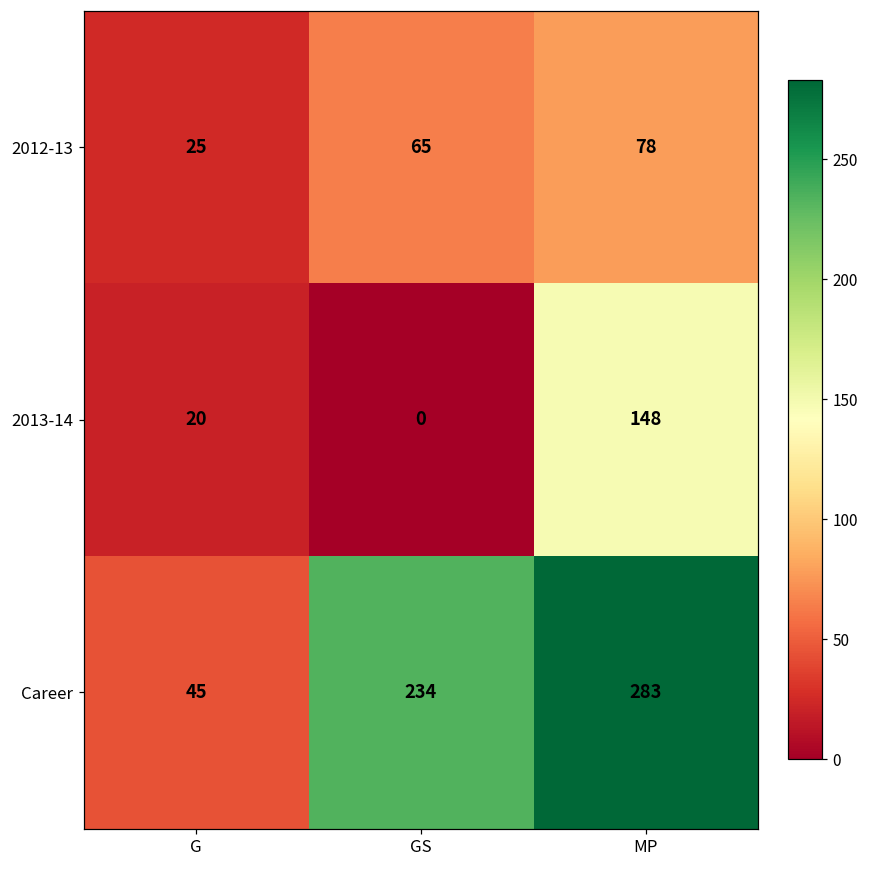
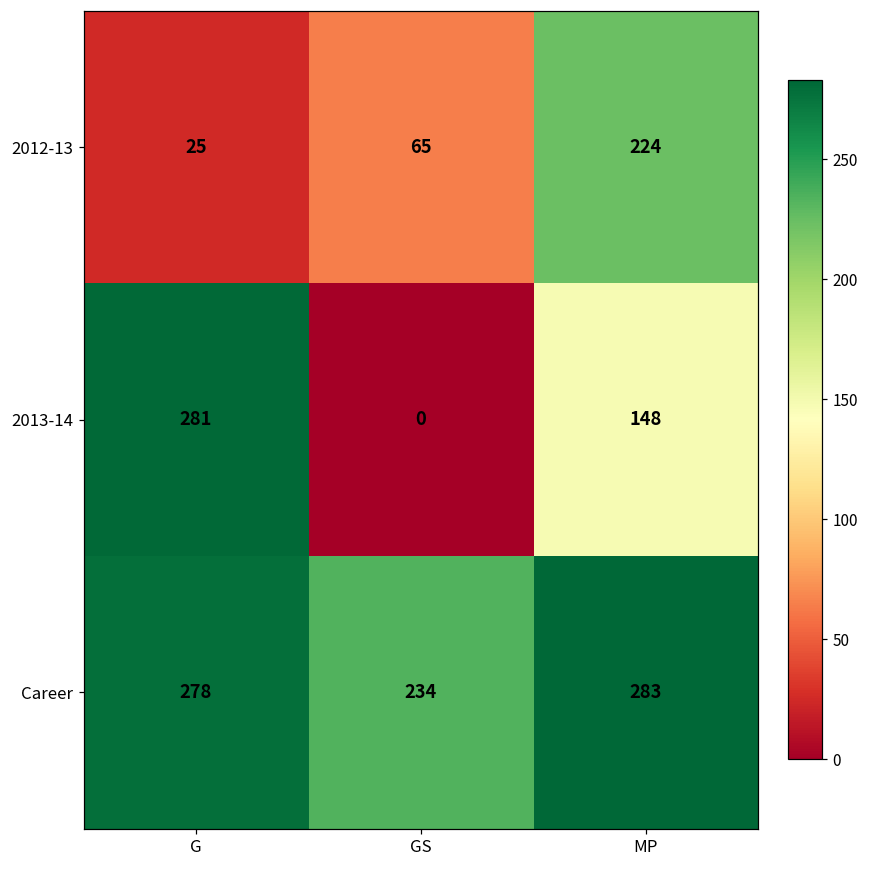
2012-13, MP: 78 -> 224
2013-14, G: 20 -> 281
Career, G: 45 -> 278
